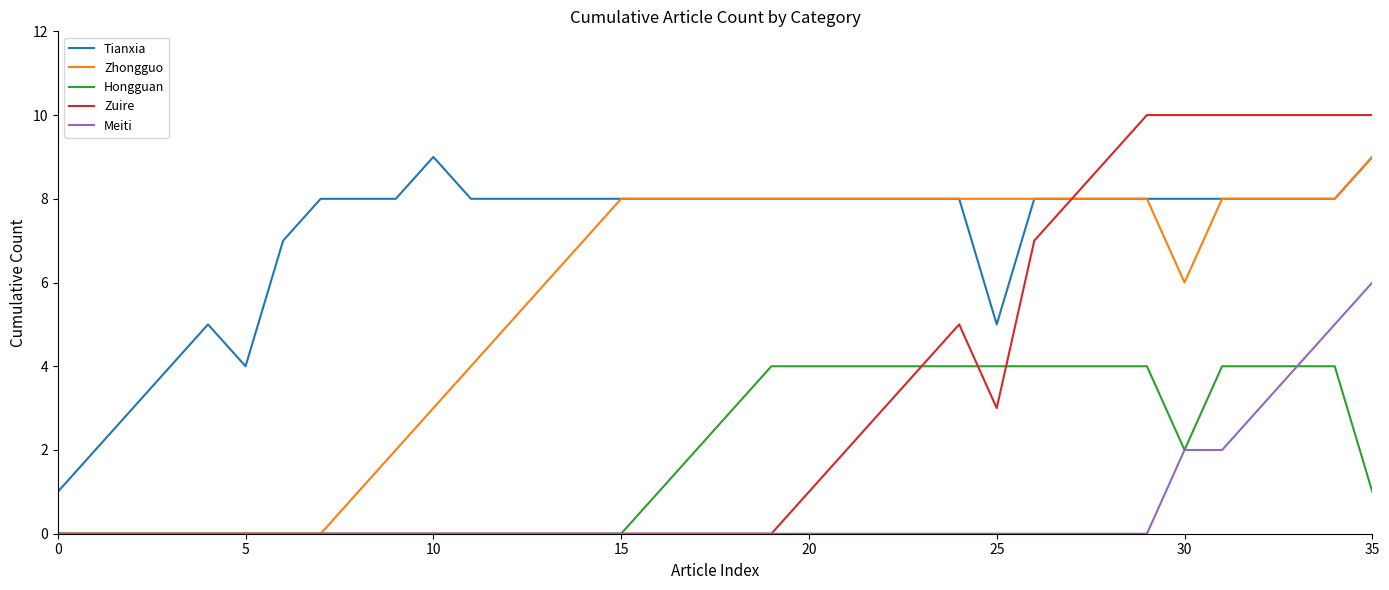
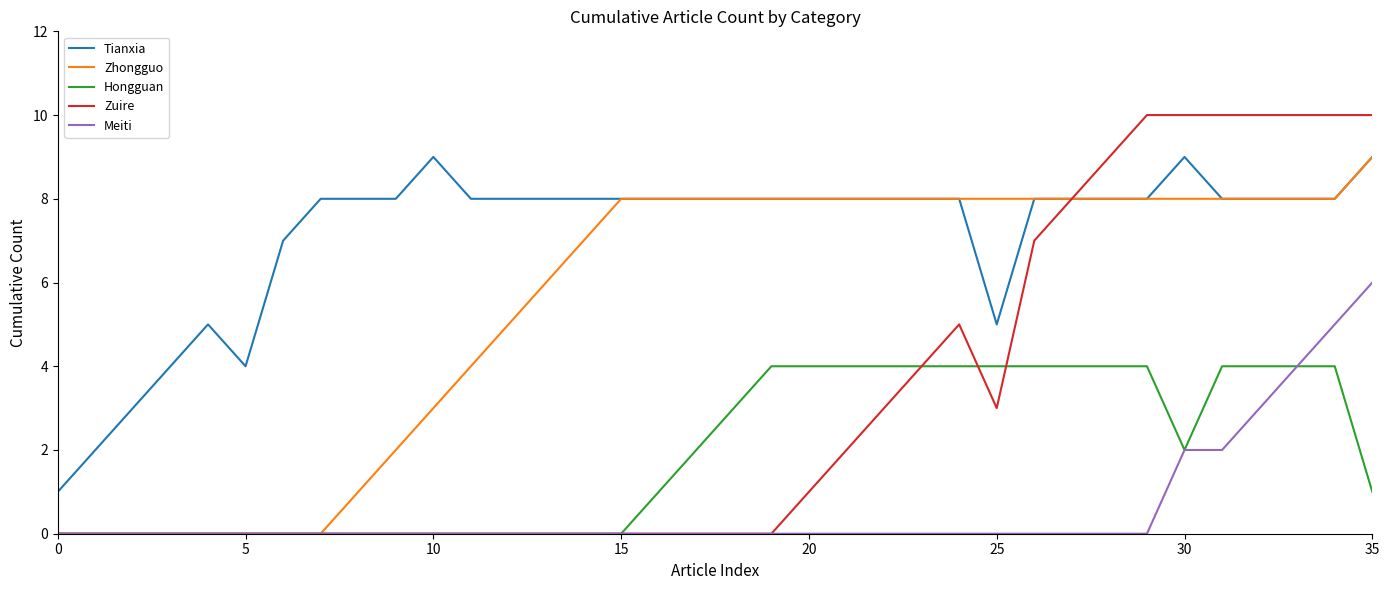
Tianxia, 30: 8 -> 9
Zhongguo, 30: 6 -> 8
